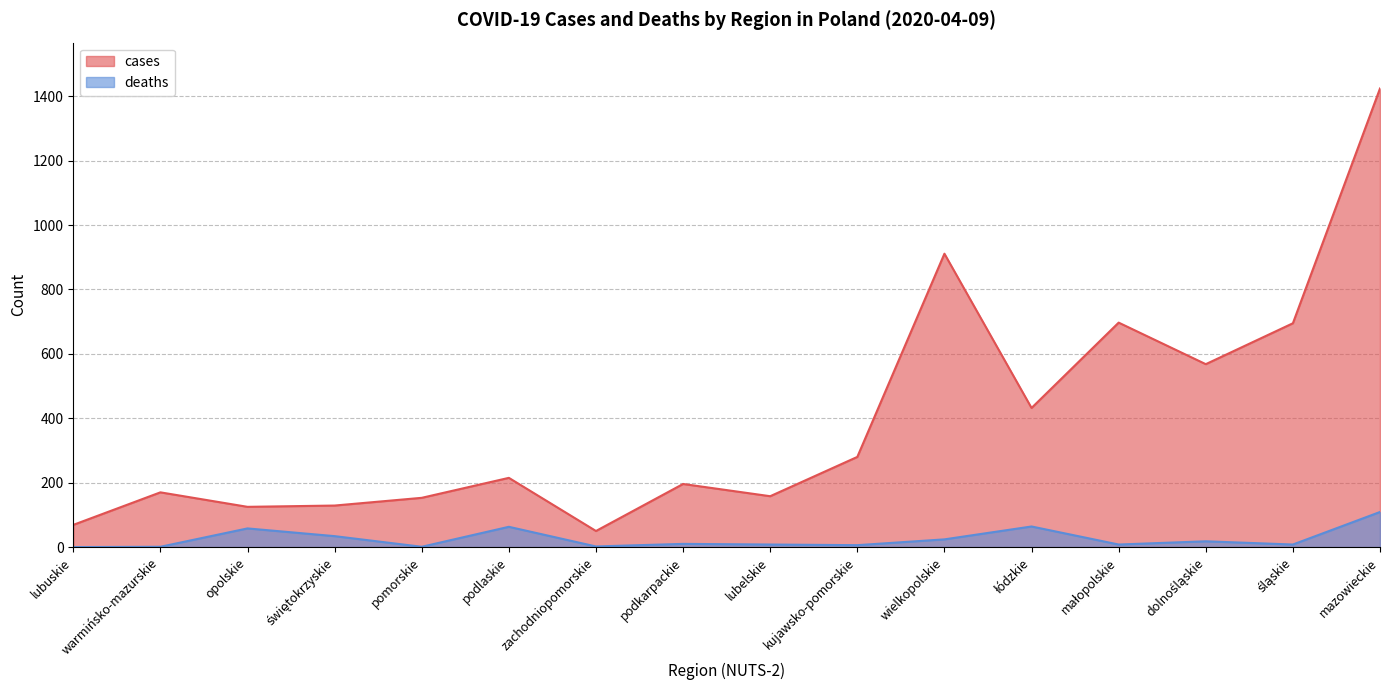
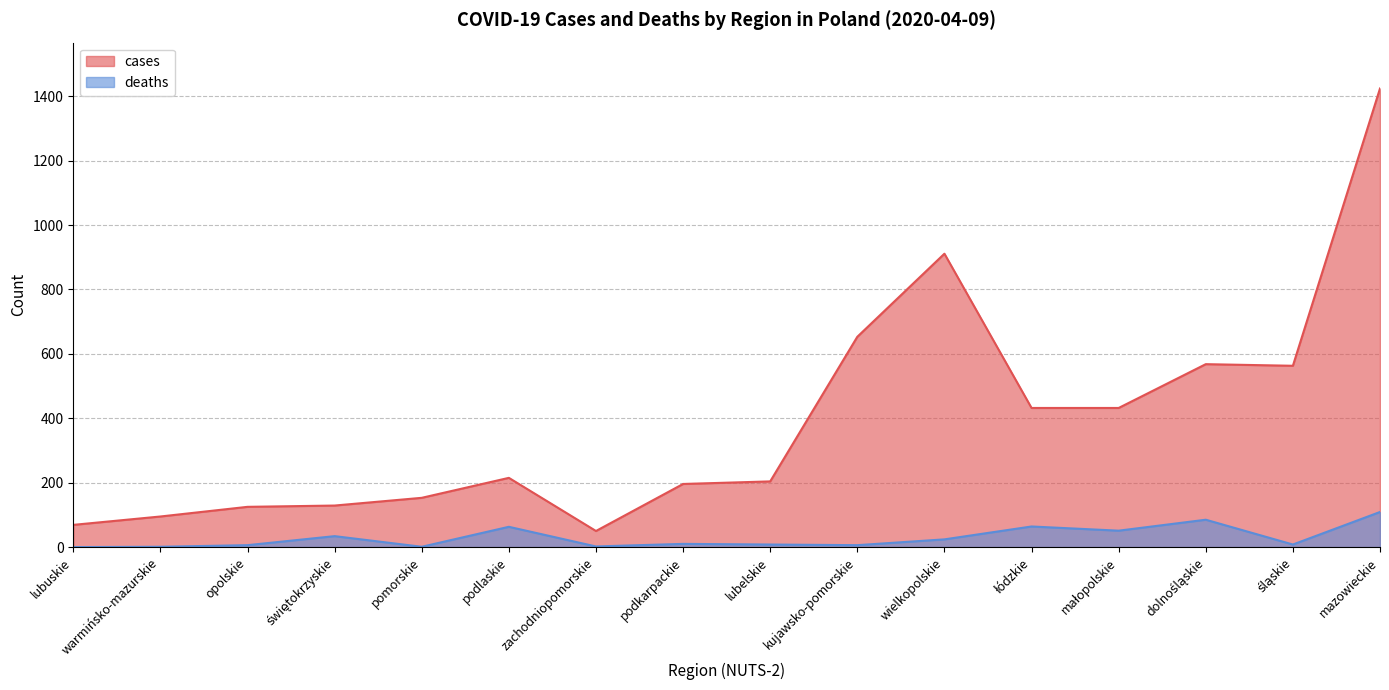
cases, warmińsko-mazurskie: 170 -> 100
deaths, opolskie: 60 -> 10
cases, lubelskie: 160 -> 200
cases, kujawsko-pomorskie: 280 -> 650
cases, małopolskie: 700 -> 430
deaths, małopolskie: 10 -> 50
deaths, dolnośląskie: 20 -> 90
cases, śląskie: 700 -> 560
